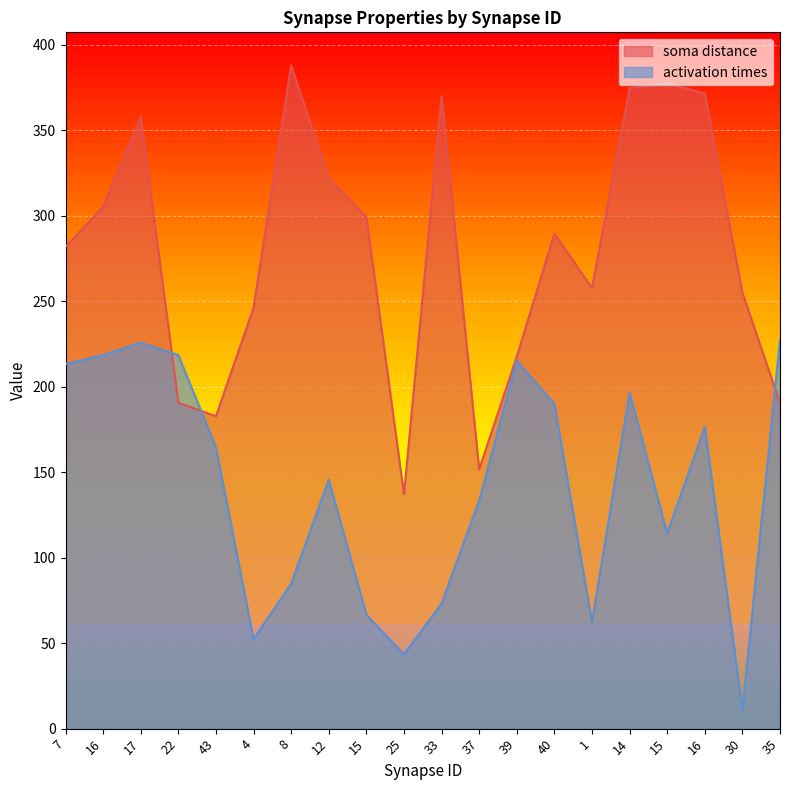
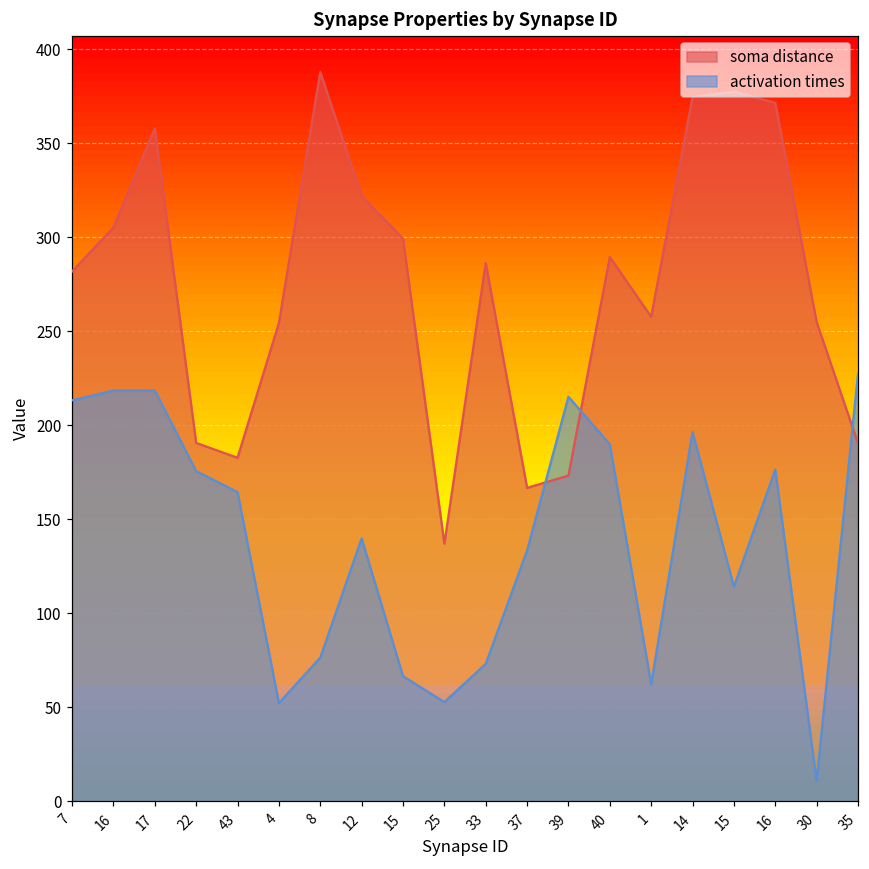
activation times, 17: 226 -> 219
activation times, 22: 219 -> 176
soma distance, 4: 246 -> 254
activation times, 8: 85 -> 76
activation times, 12: 146 -> 140
activation times, 25: 43 -> 53
soma distance, 33: 370 -> 286
soma distance, 37: 152 -> 167
soma distance, 39: 218 -> 173
